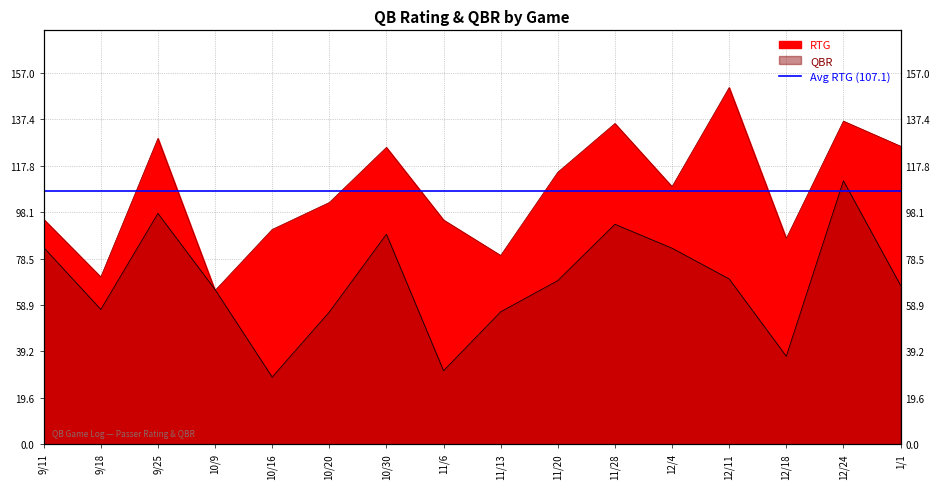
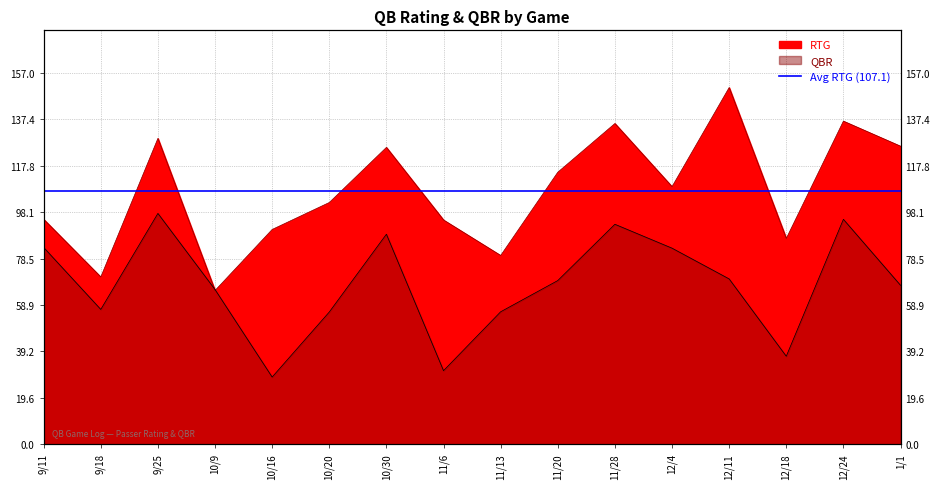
QBR, 12/24: 111 -> 95
